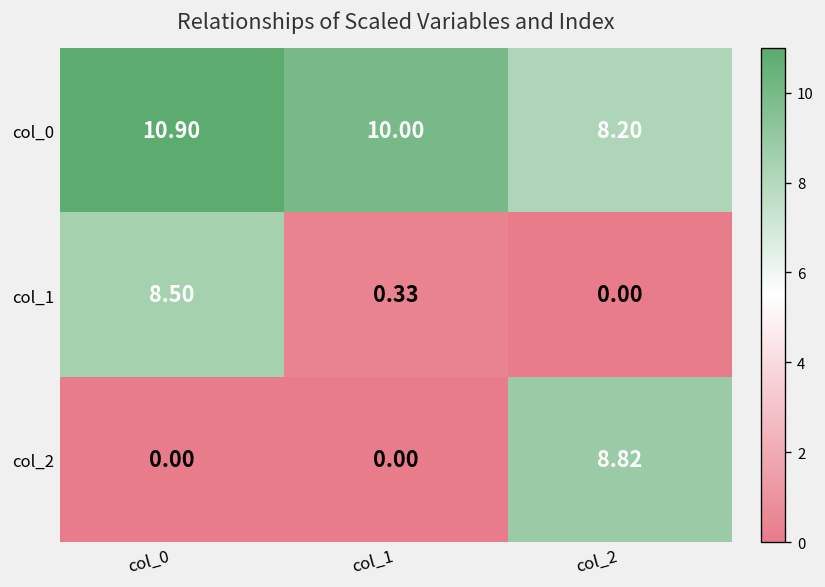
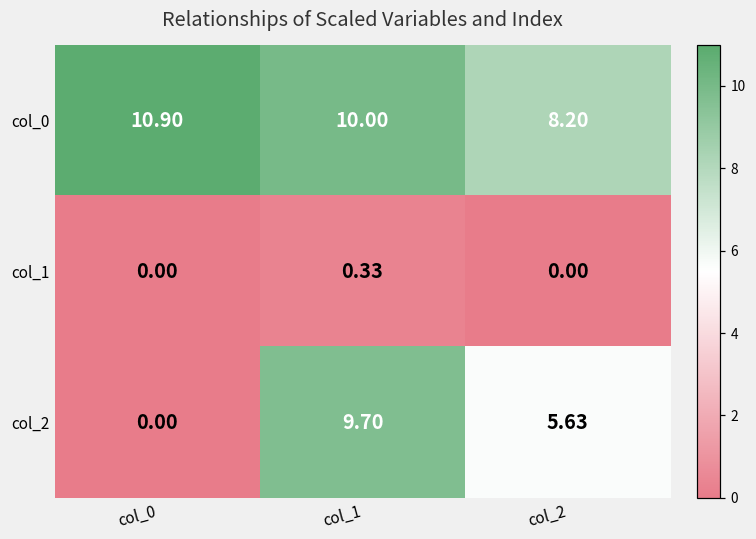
col_1, col_0: 8.50 -> 0.00
col_2, col_1: 0.00 -> 9.70
col_2, col_2: 8.82 -> 5.63
